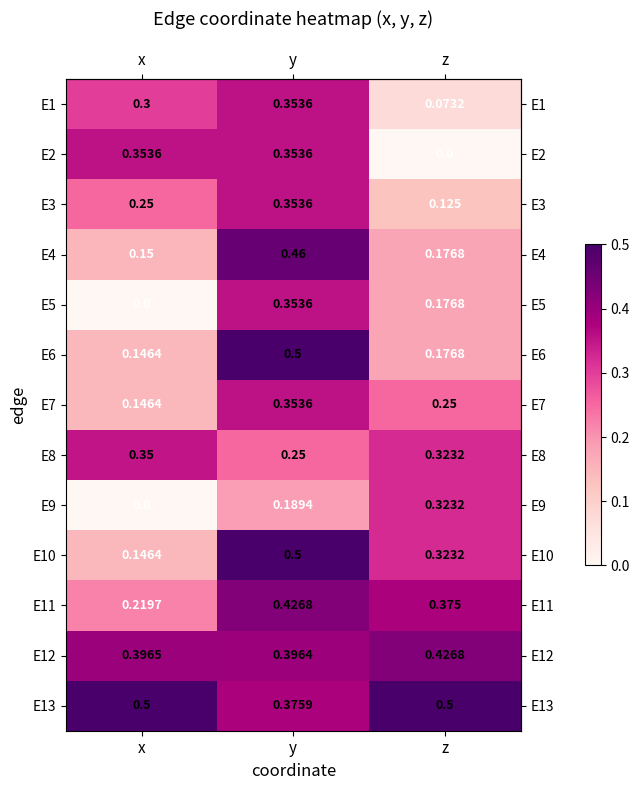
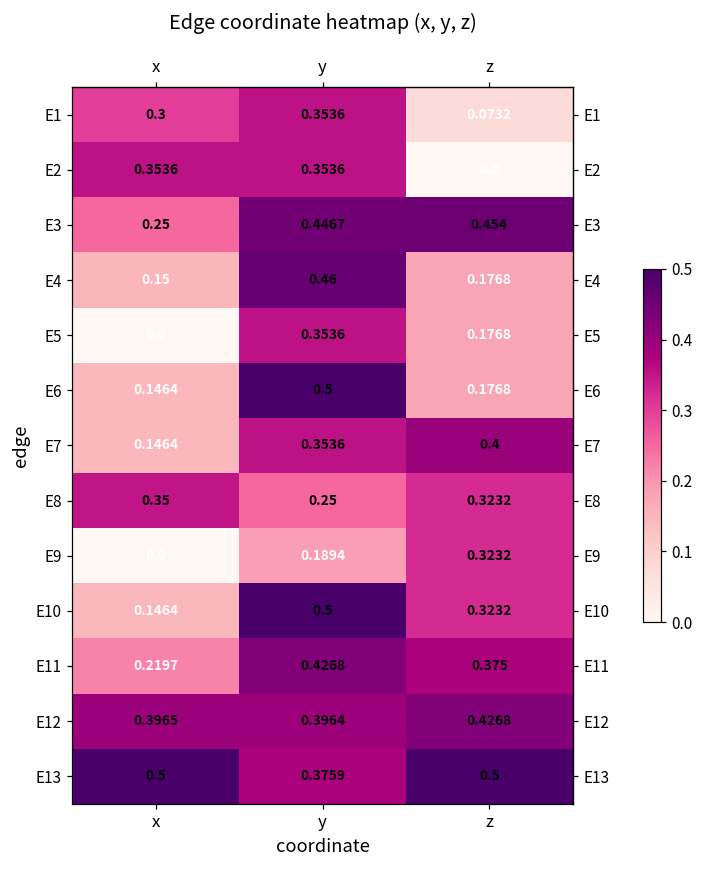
E3, y: 0.3536 -> 0.4467
E3, z: 0.125 -> 0.454
E7, z: 0.25 -> 0.4
